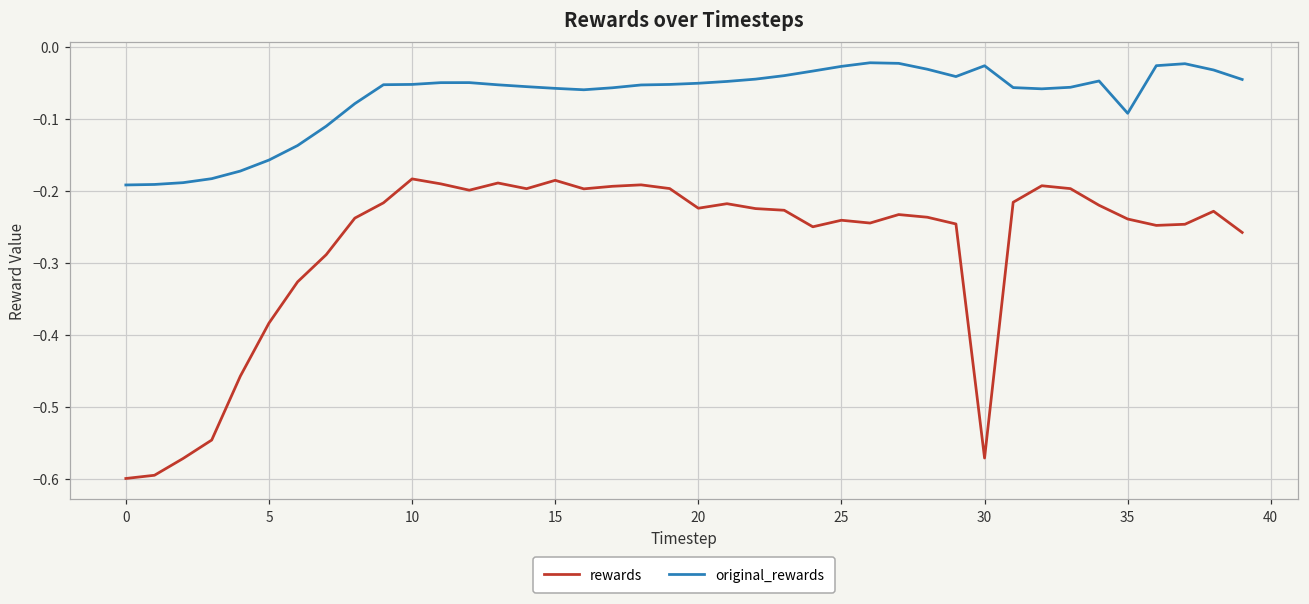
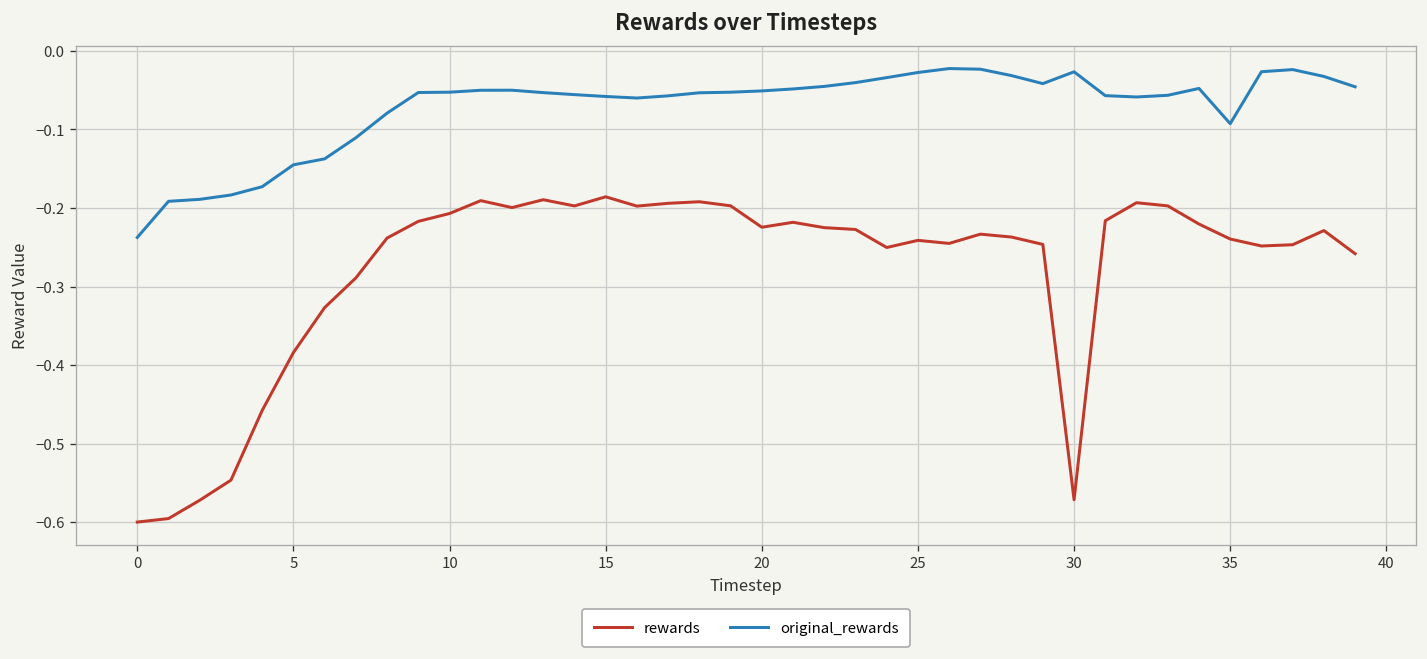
original_rewards, 0: -0.19 -> -0.24
original_rewards, 5: -0.16 -> -0.15
rewards, 10: -0.18 -> -0.21
